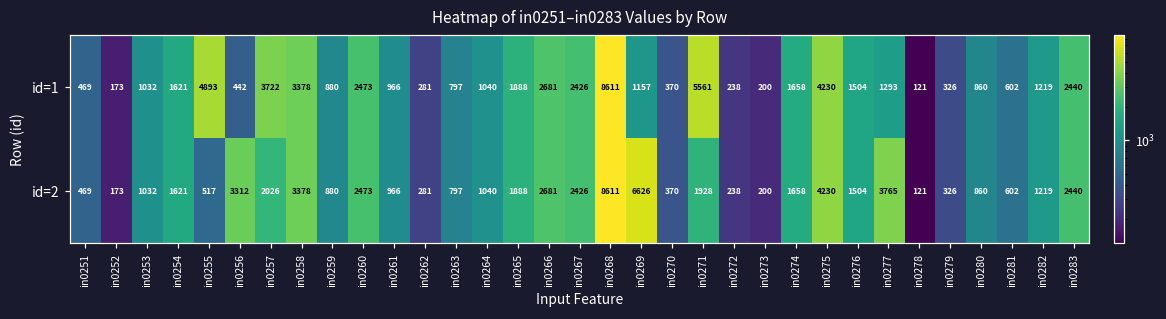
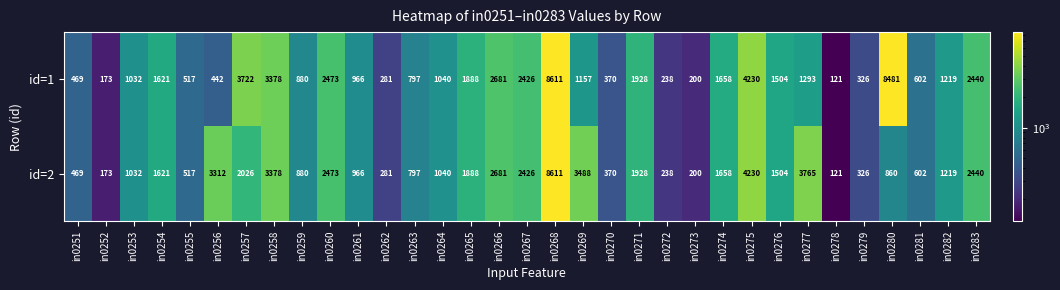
id=1, in0255: 4893 -> 517
id=1, in0271: 5561 -> 1928
id=1, in0280: 860 -> 8481
id=2, in0269: 6626 -> 3488
